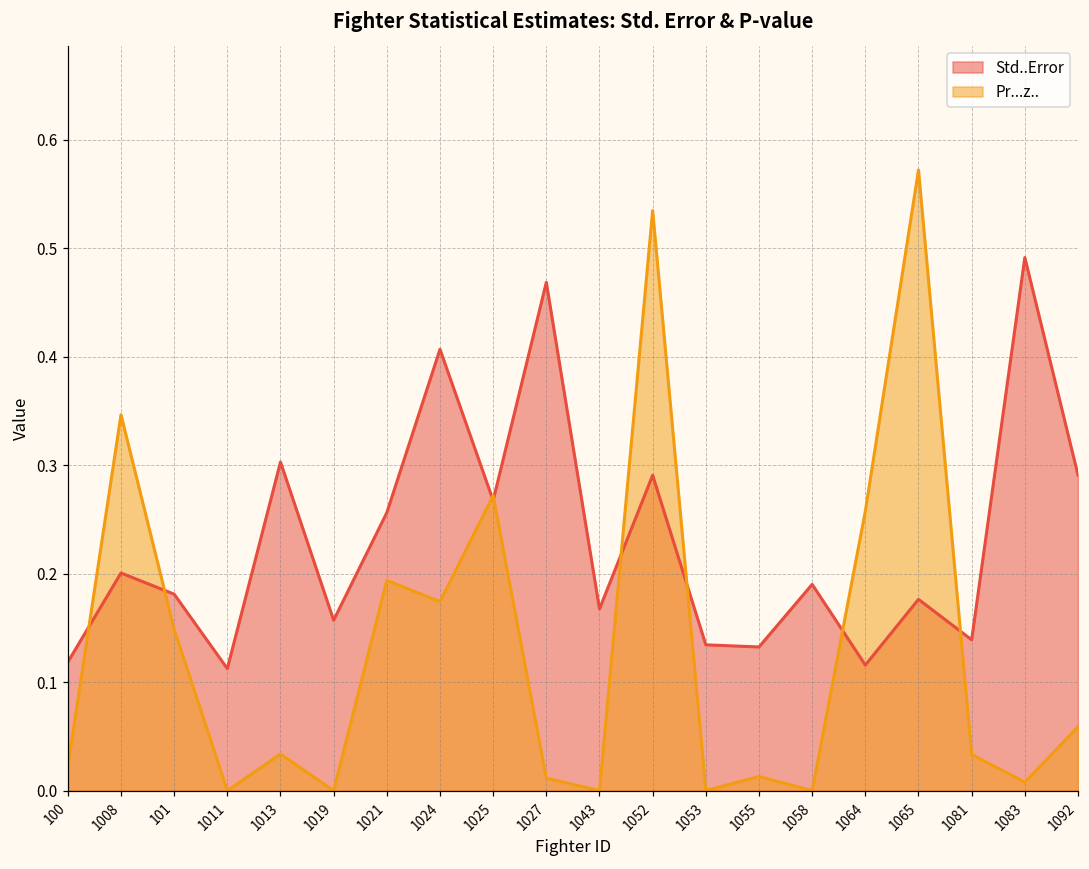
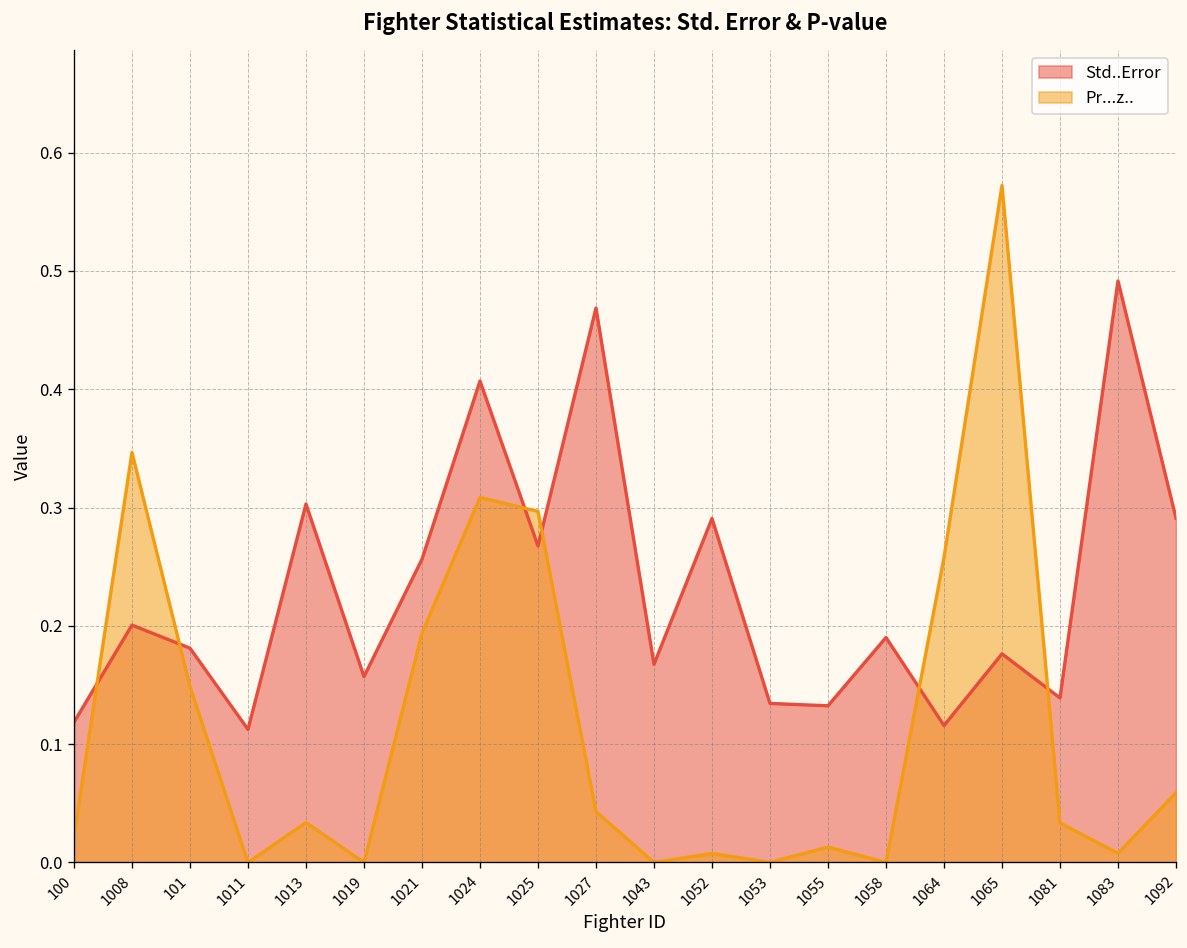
Pr...z.., 1024: 0.17 -> 0.31
Pr...z.., 1025: 0.27 -> 0.30
Pr...z.., 1027: 0.01 -> 0.04
Pr...z.., 1052: 0.53 -> 0.01
